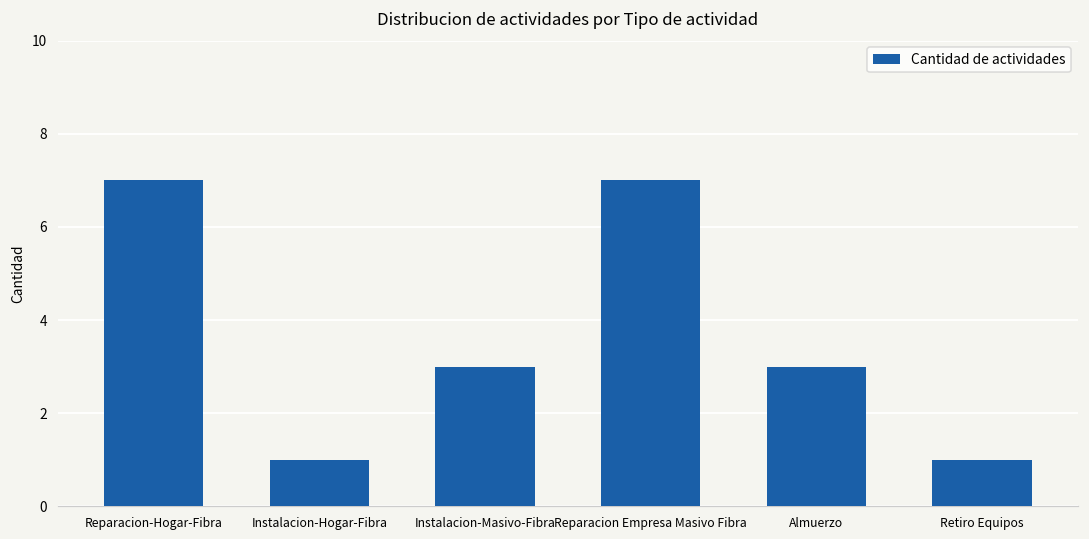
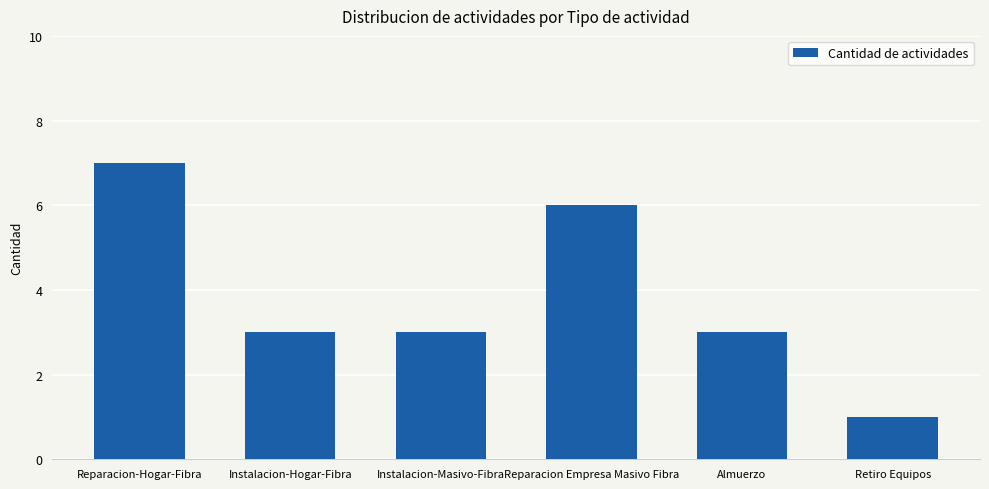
Instalacion-Hogar-Fibra: 1 -> 3
Reparacion Empresa Masivo Fibra: 7 -> 6
